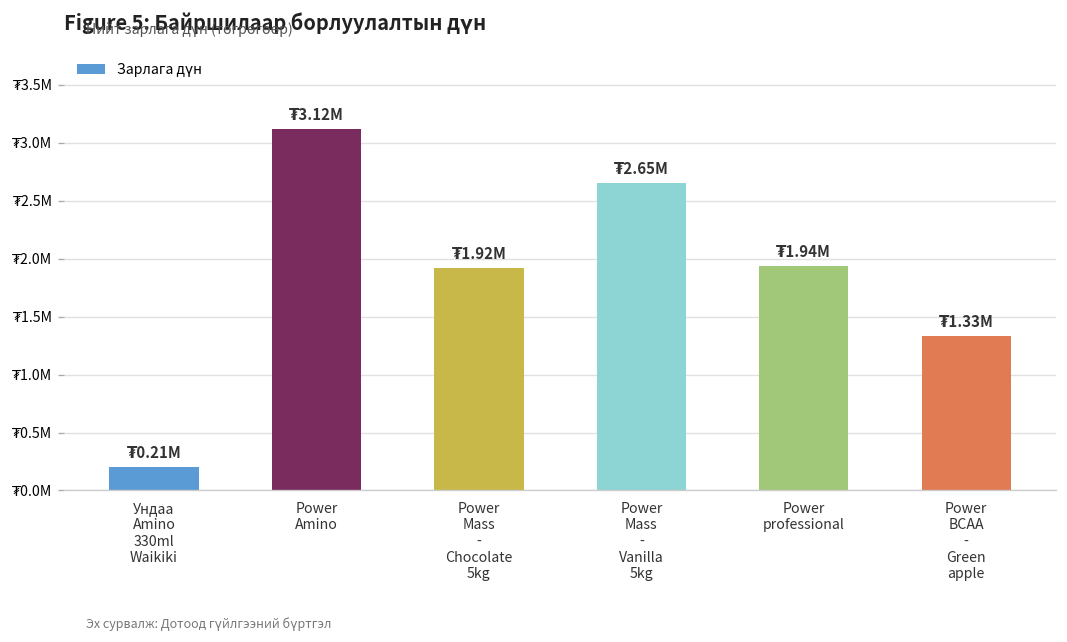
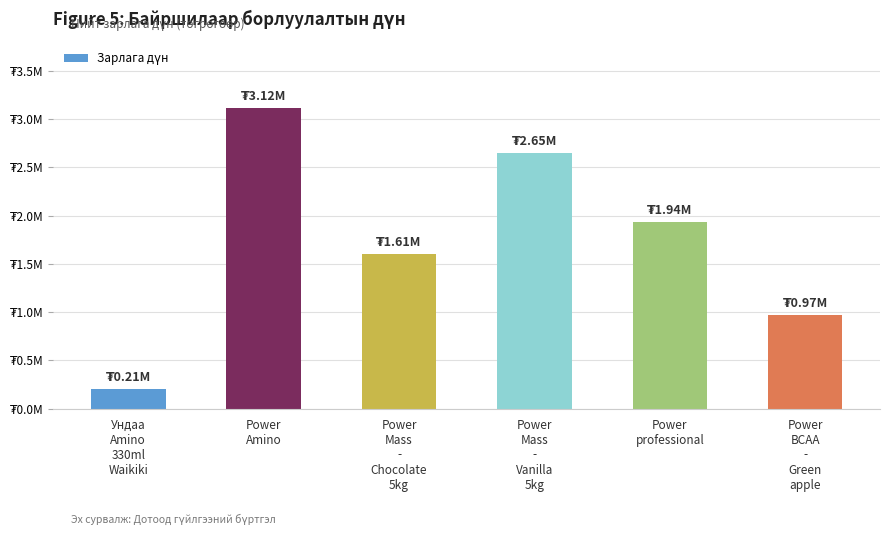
Power Mass - Chocolate 5kg: 1.92M -> 1.61M
Power BCAA - Green apple: 1.33M -> 0.97M
